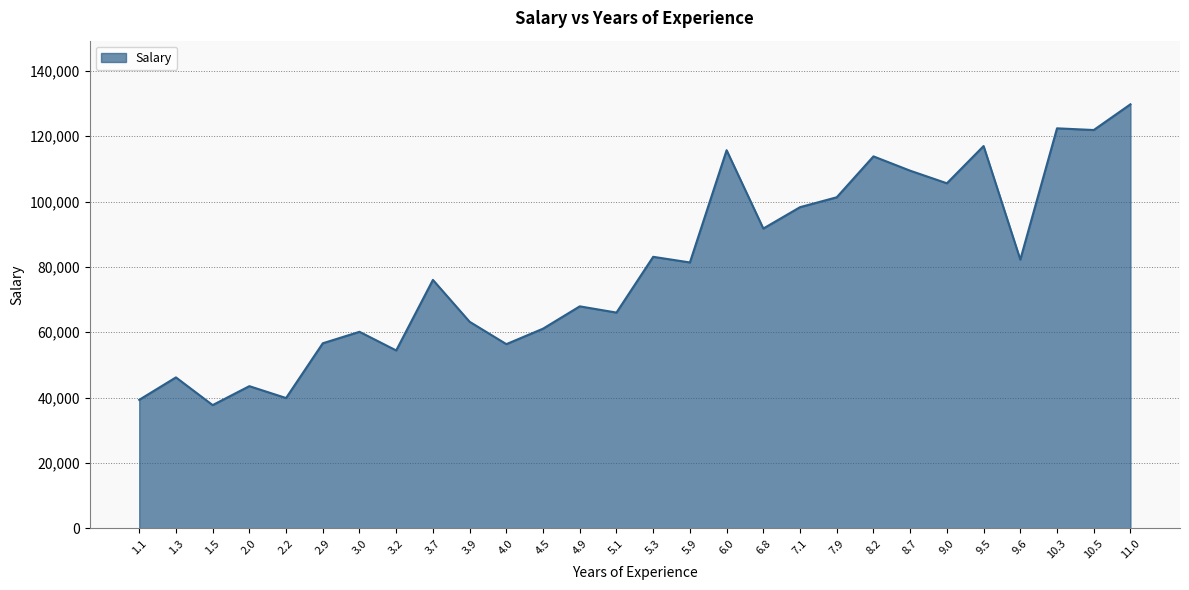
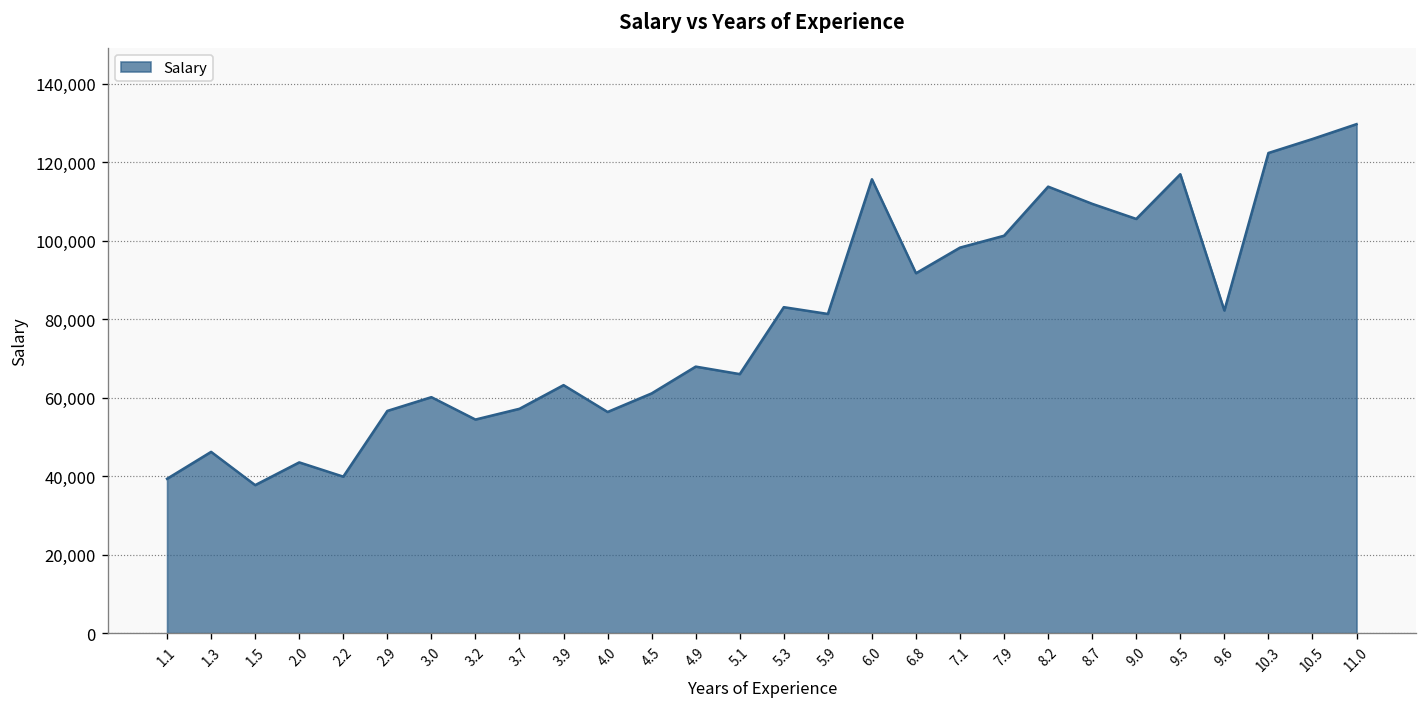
3.7: 76,000 -> 57,000
10.5: 122,000 -> 126,000
